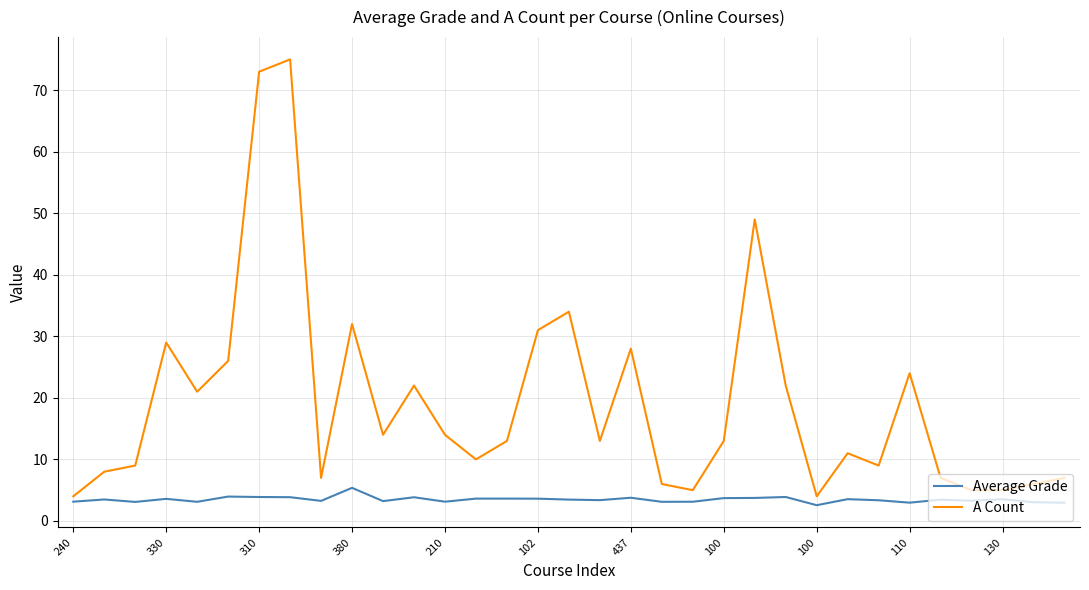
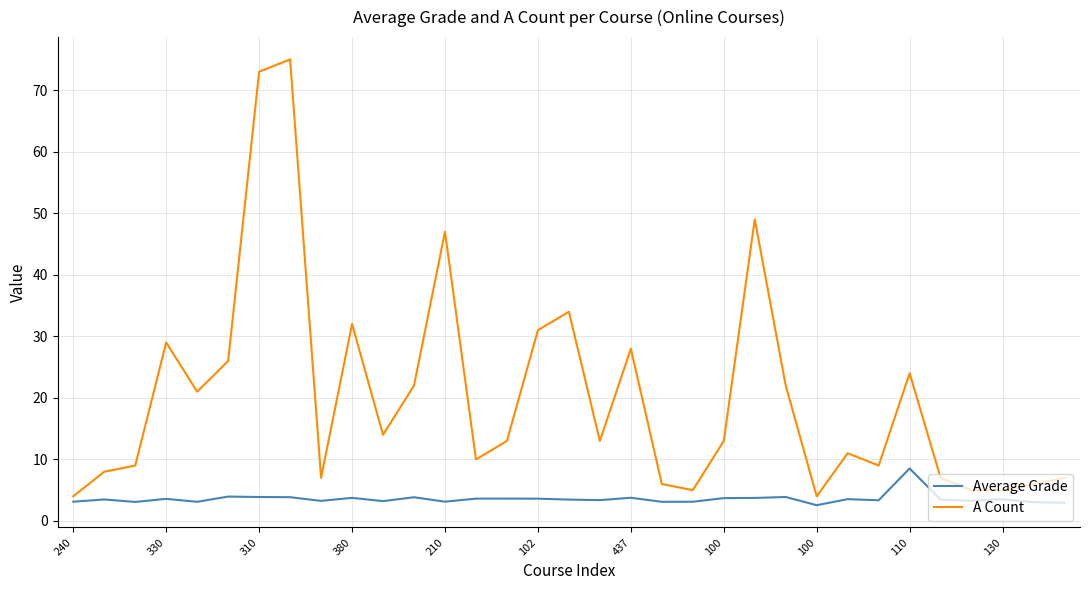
Average Grade, 380: 5 -> 4
A Count, 210: 14 -> 47
Average Grade, 110: 3 -> 9
